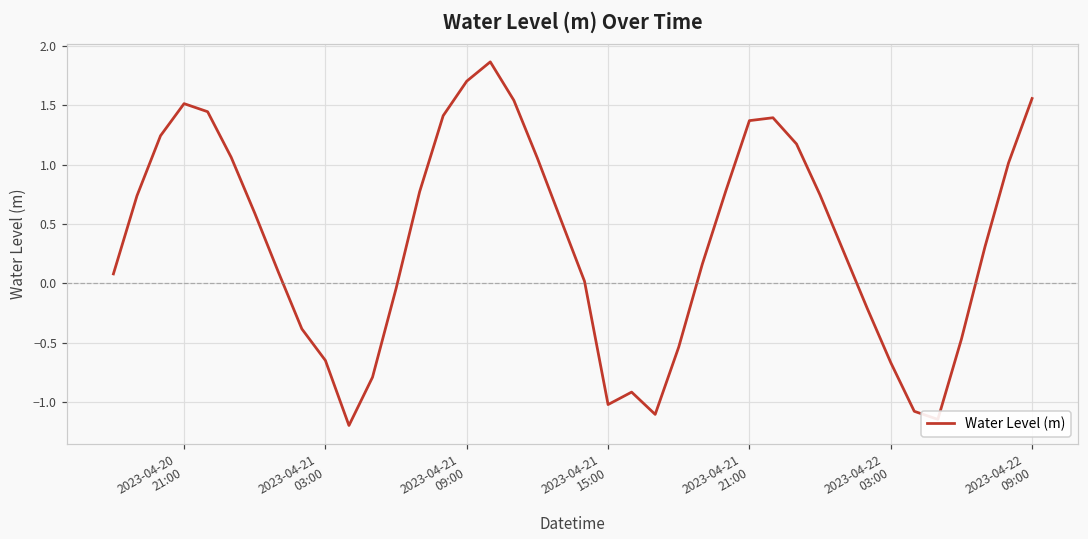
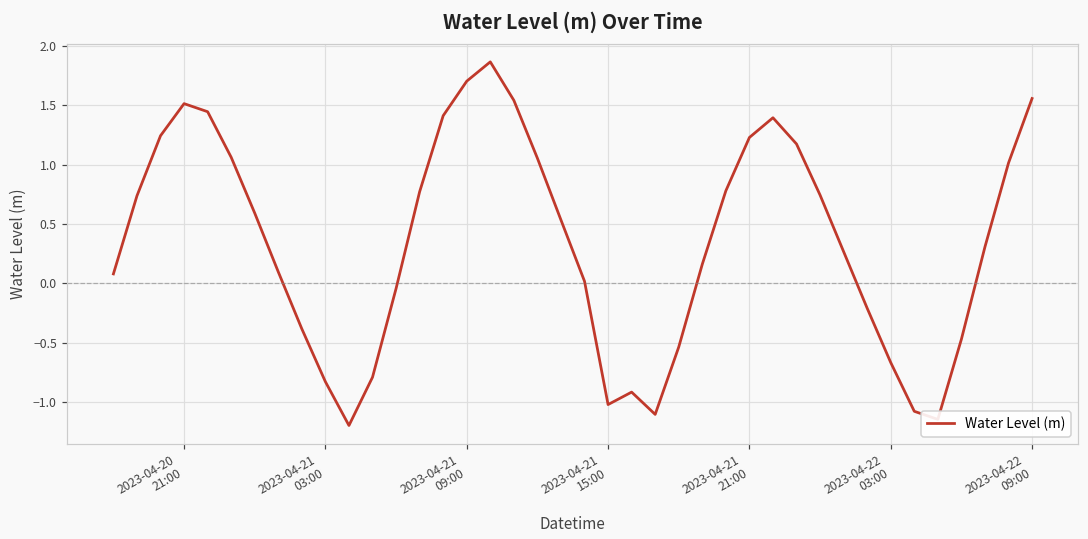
2023-04-21 03:00: -0.65 -> -0.83
2023-04-21 21:00: 1.37 -> 1.23
